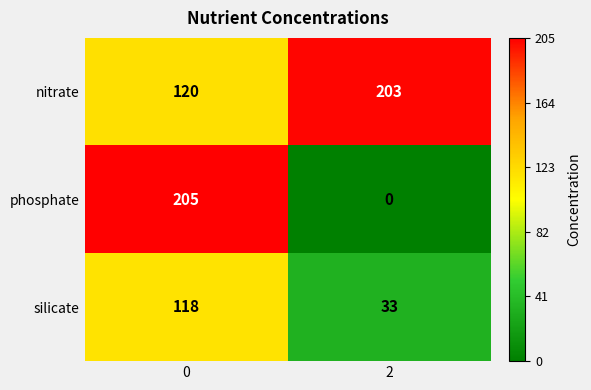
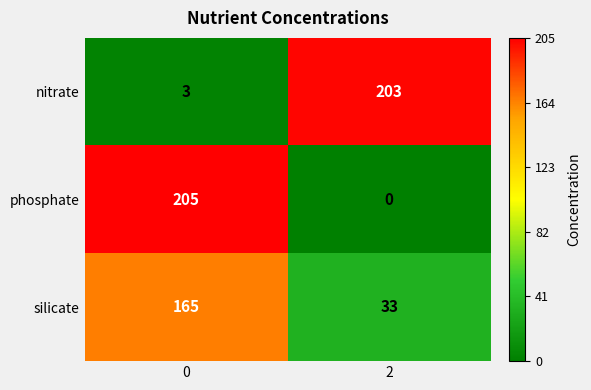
nitrate, 0: 120 -> 3
silicate, 0: 118 -> 165
